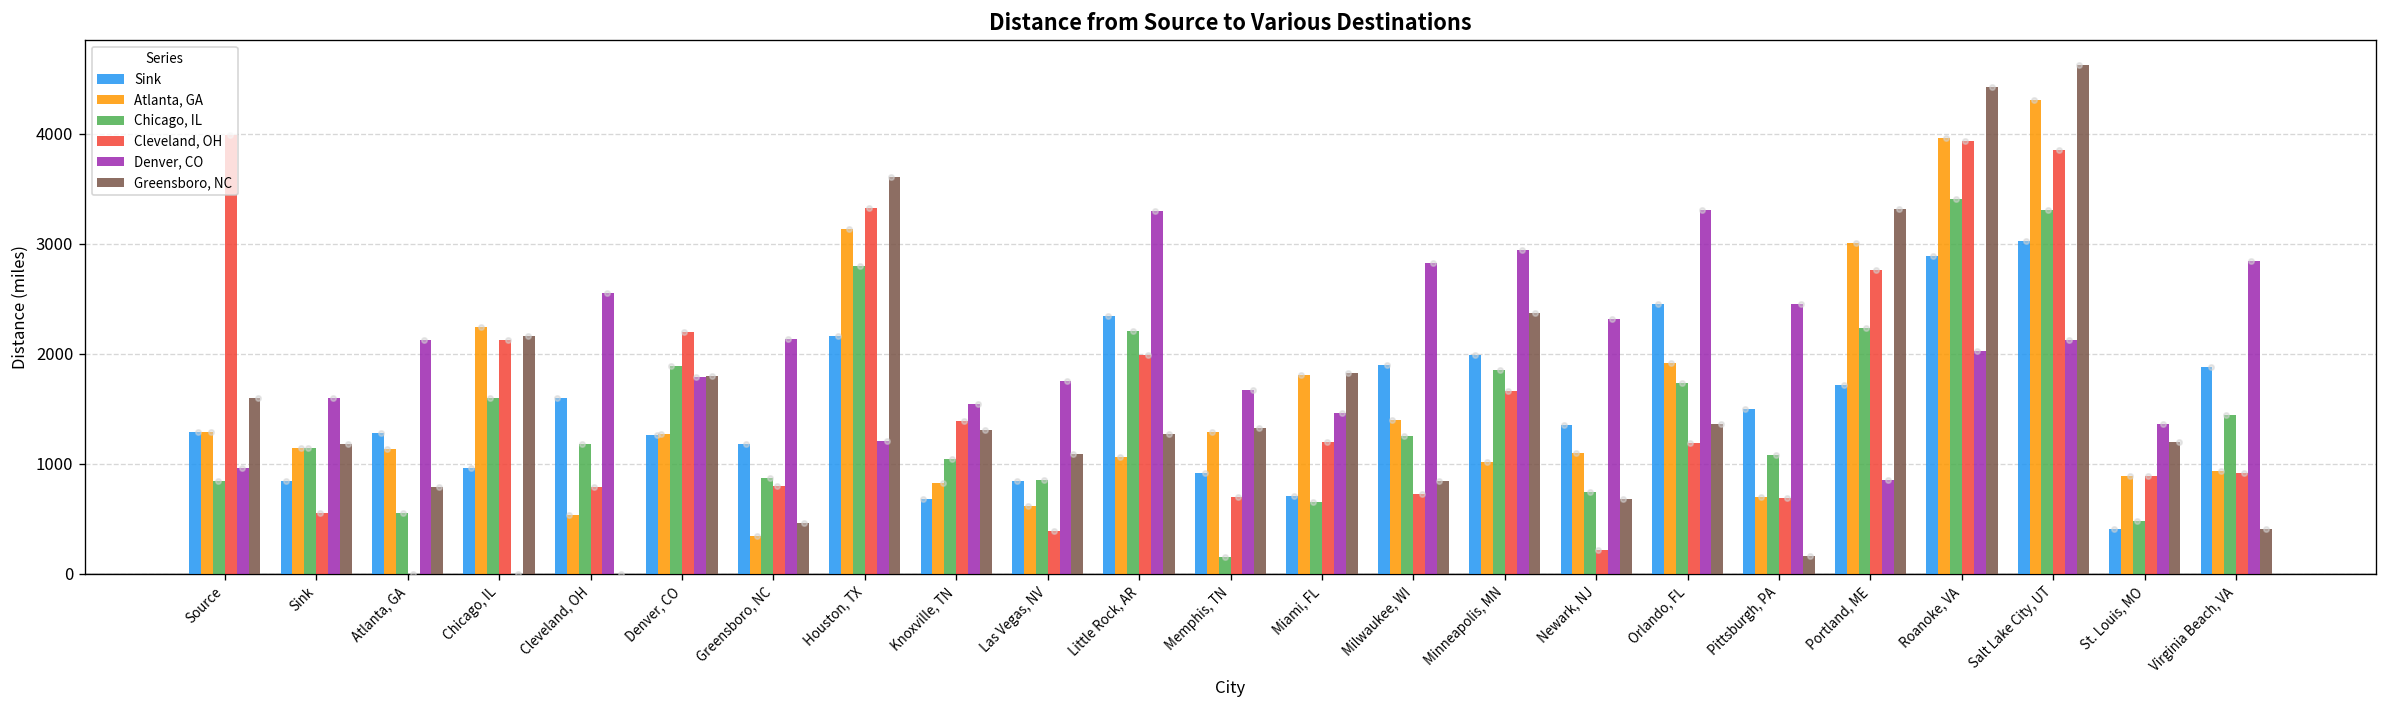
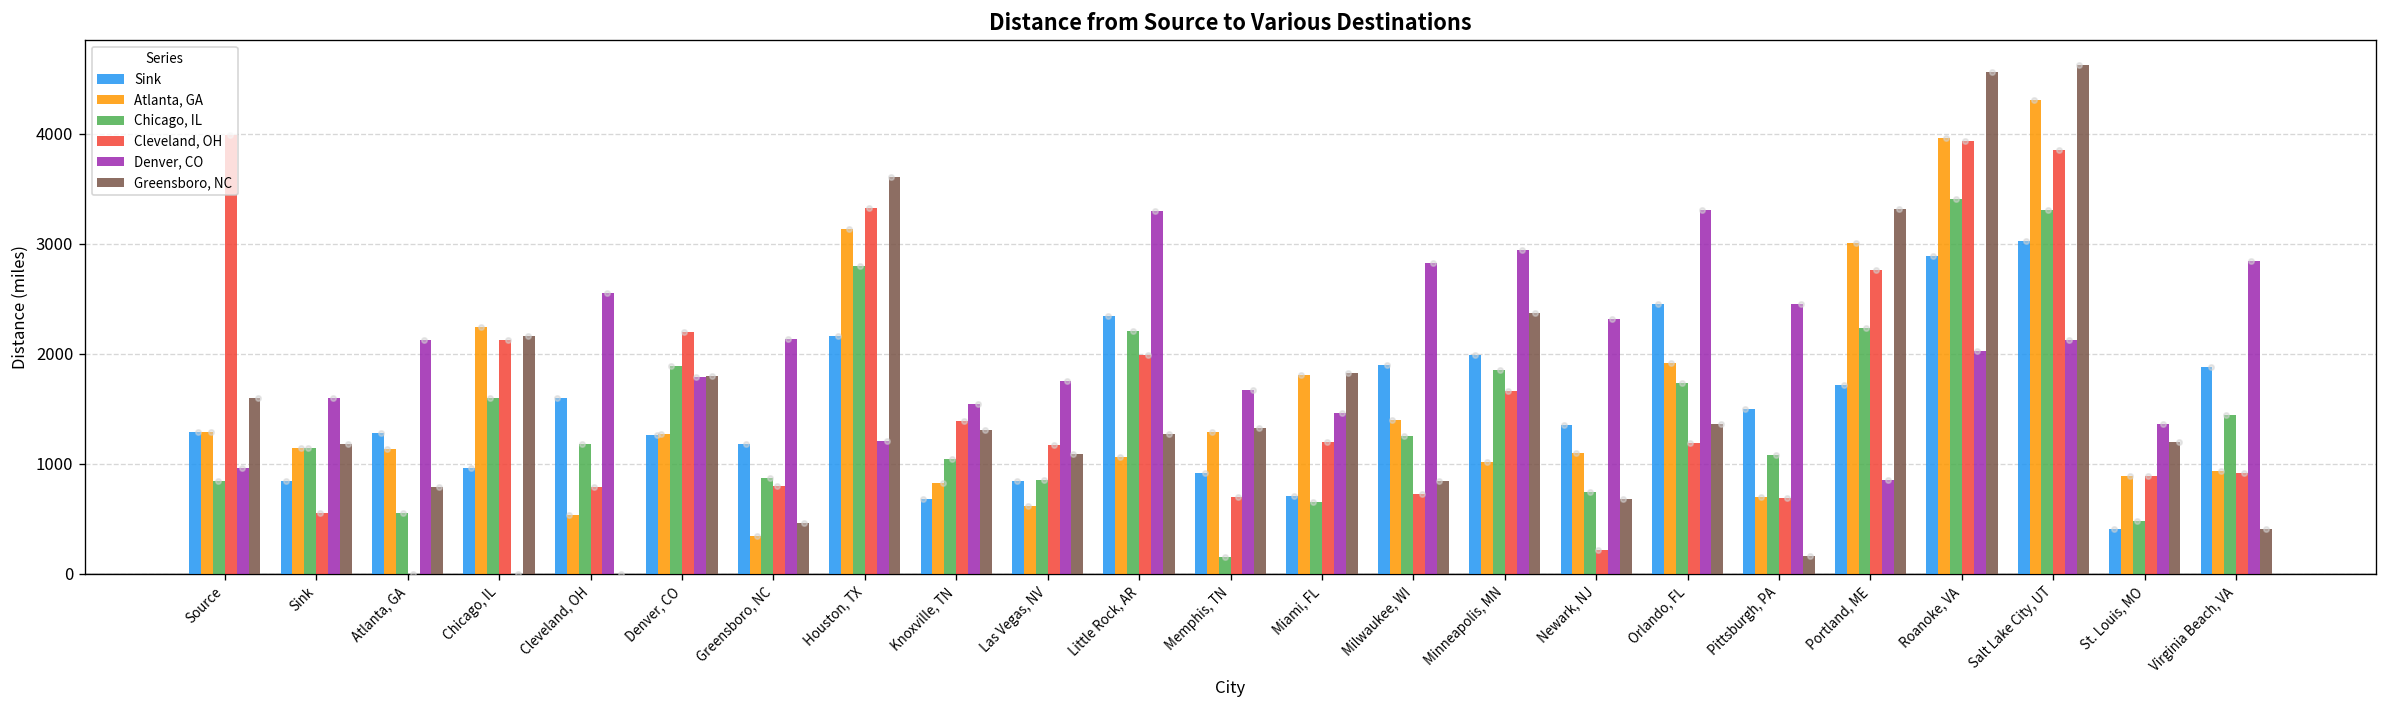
Cleveland, OH, Las Vegas, NV: 400 -> 1200
Greensboro, NC, Roanoke, VA: 4400 -> 4600
